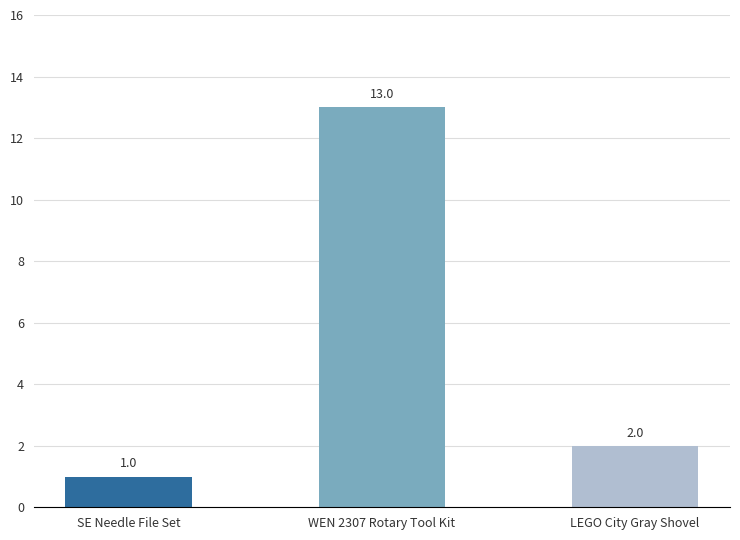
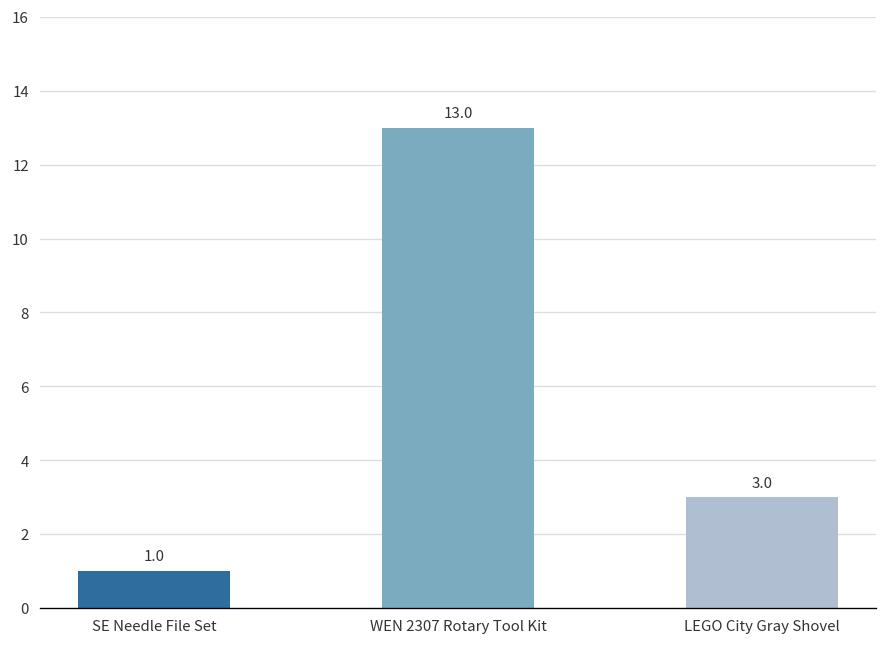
LEGO City Gray Shovel: 2.0 -> 3.0
